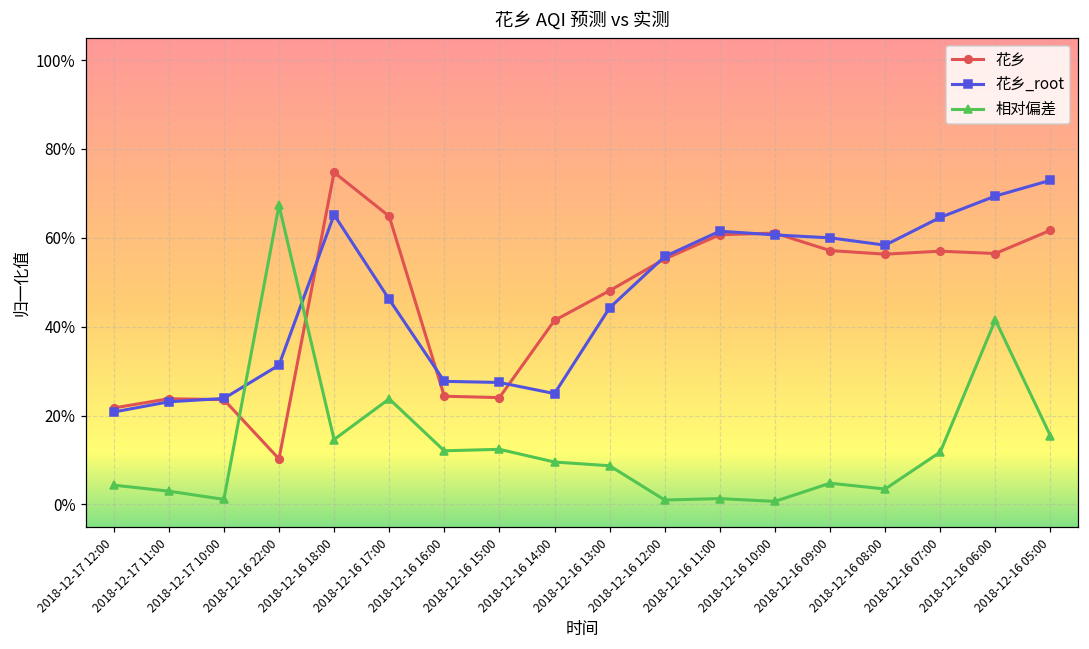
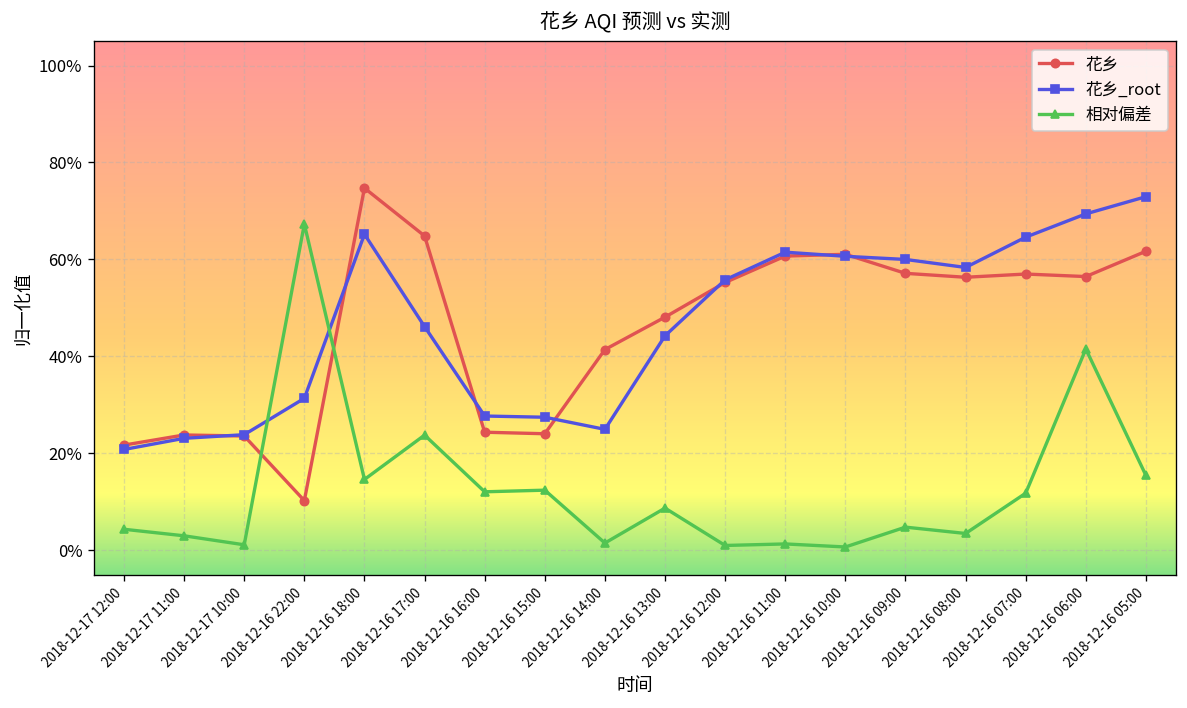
相对偏差, 2018-12-16 14:00: 10% -> 1%
